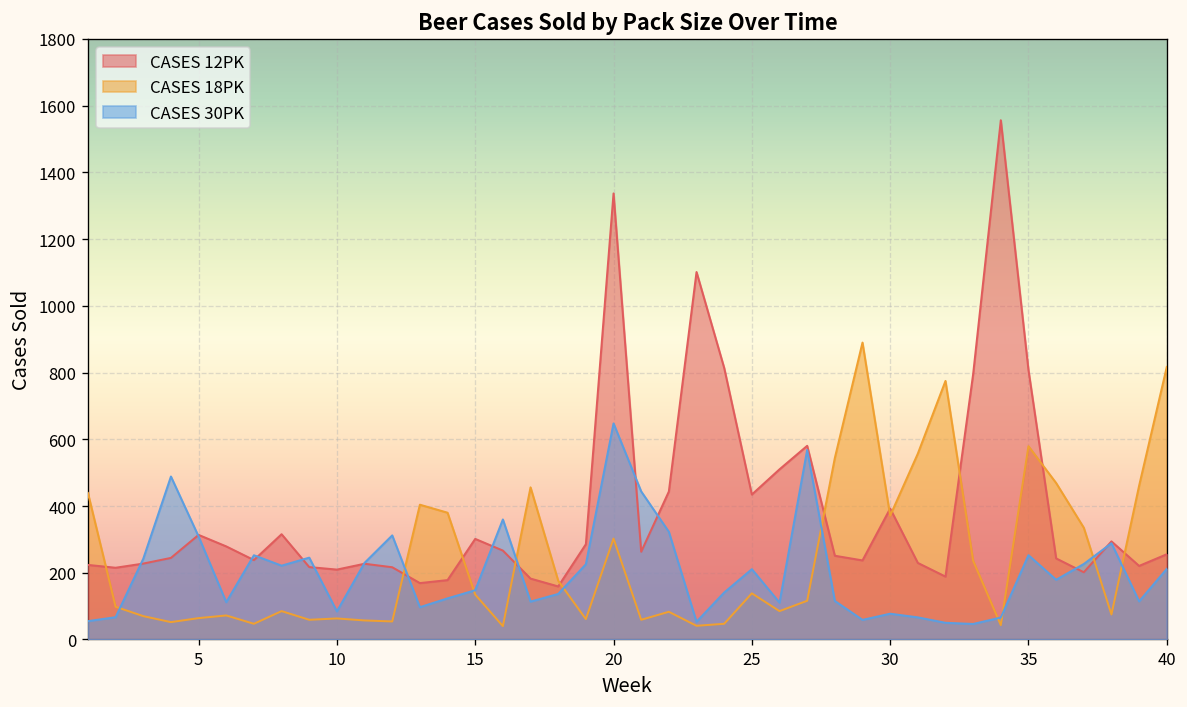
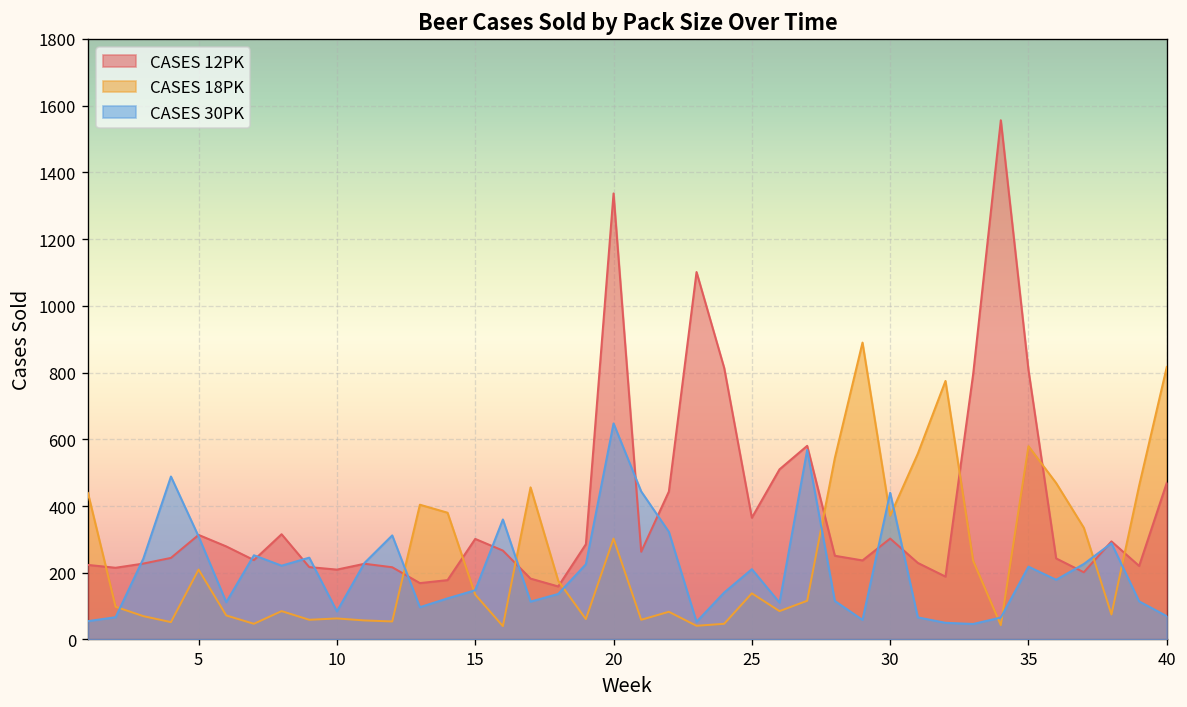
CASES 18PK, 5: 60 -> 210
CASES 12PK, 25: 430 -> 370
CASES 12PK, 30: 390 -> 300
CASES 30PK, 30: 80 -> 440
CASES 30PK, 35: 250 -> 220
CASES 12PK, 40: 260 -> 470
CASES 30PK, 40: 210 -> 70
